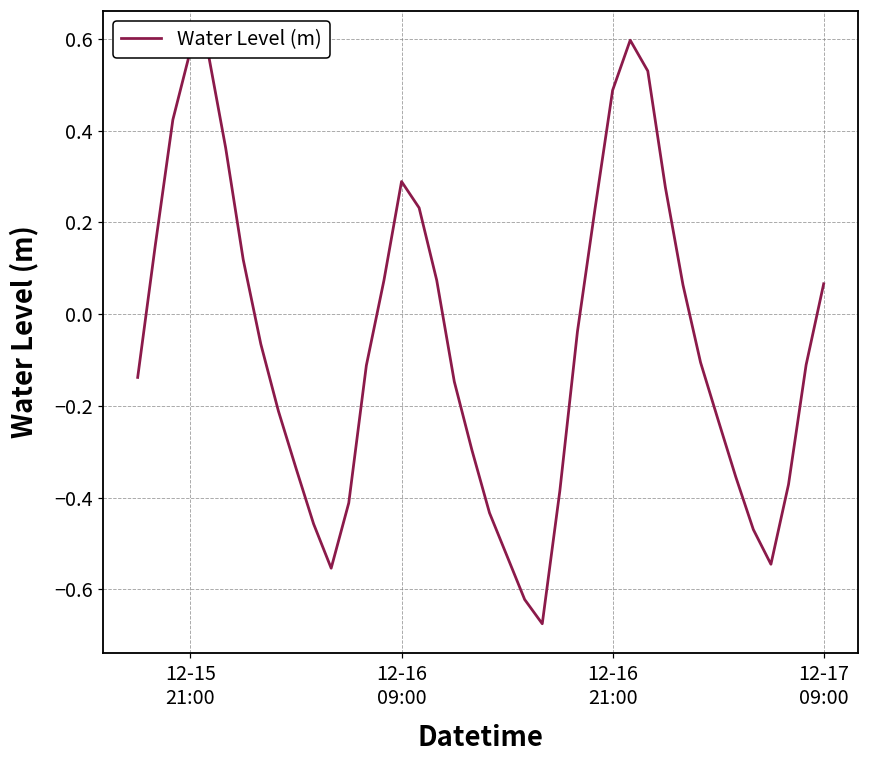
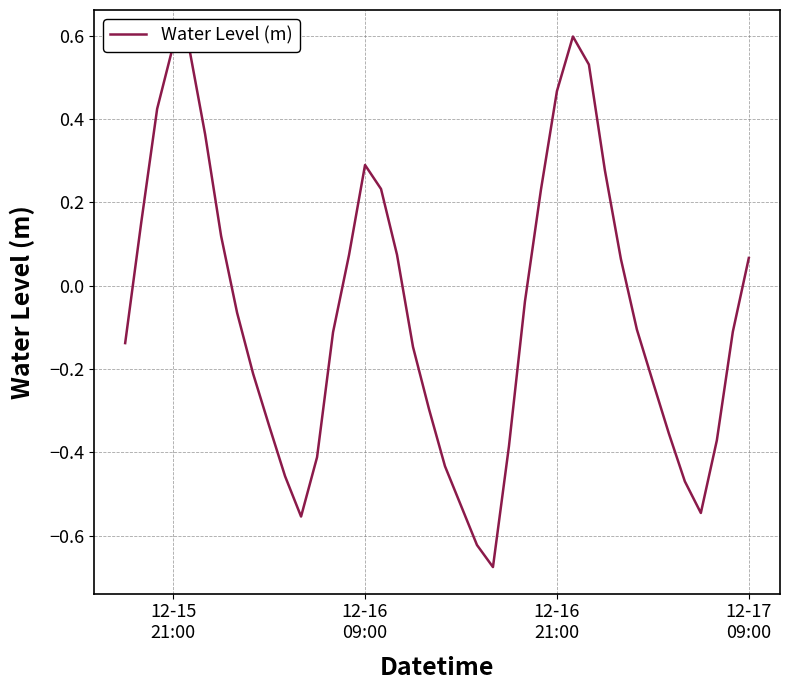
12-16 21:00: 0.49 -> 0.47
